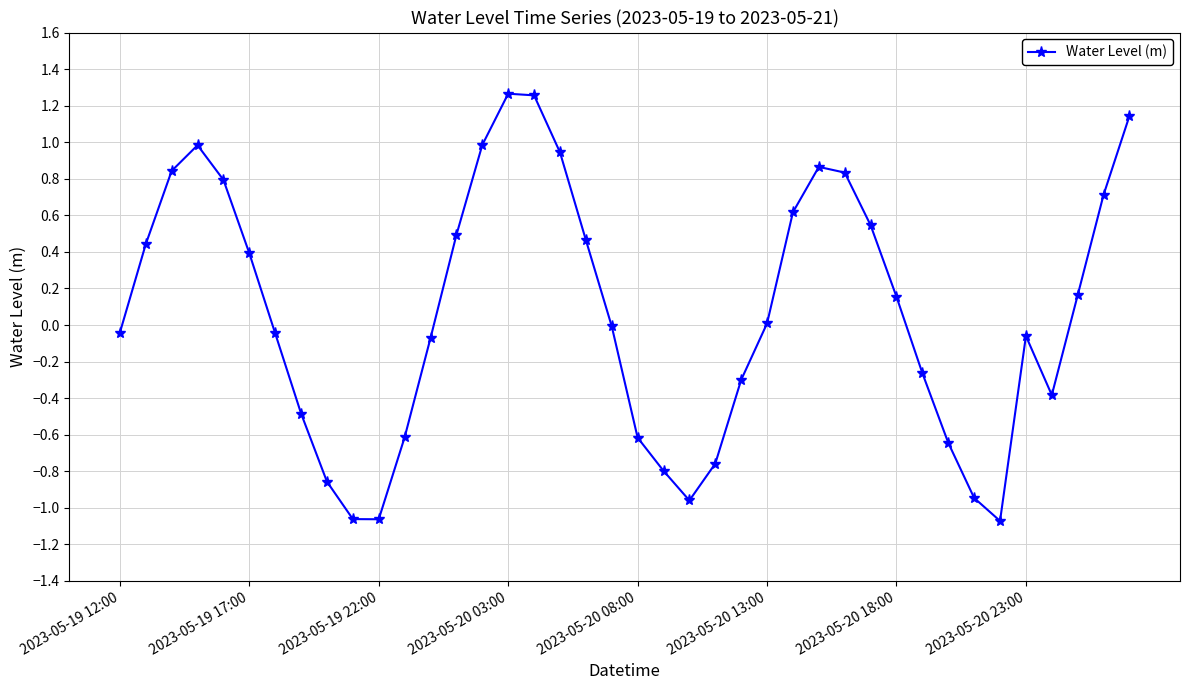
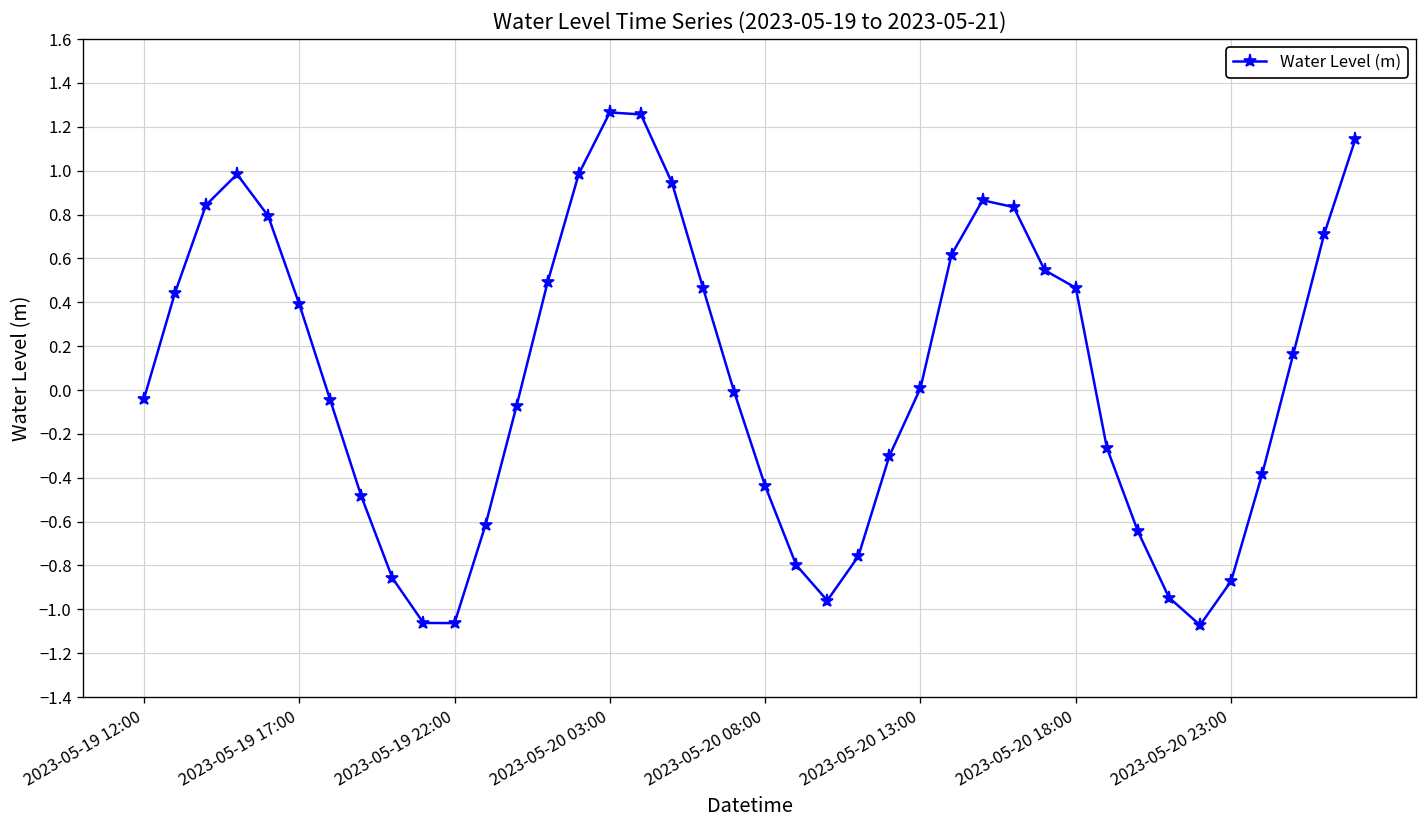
2023-05-20 08:00: -0.62 -> -0.44
2023-05-20 18:00: 0.15 -> 0.47
2023-05-20 23:00: -0.06 -> -0.87
